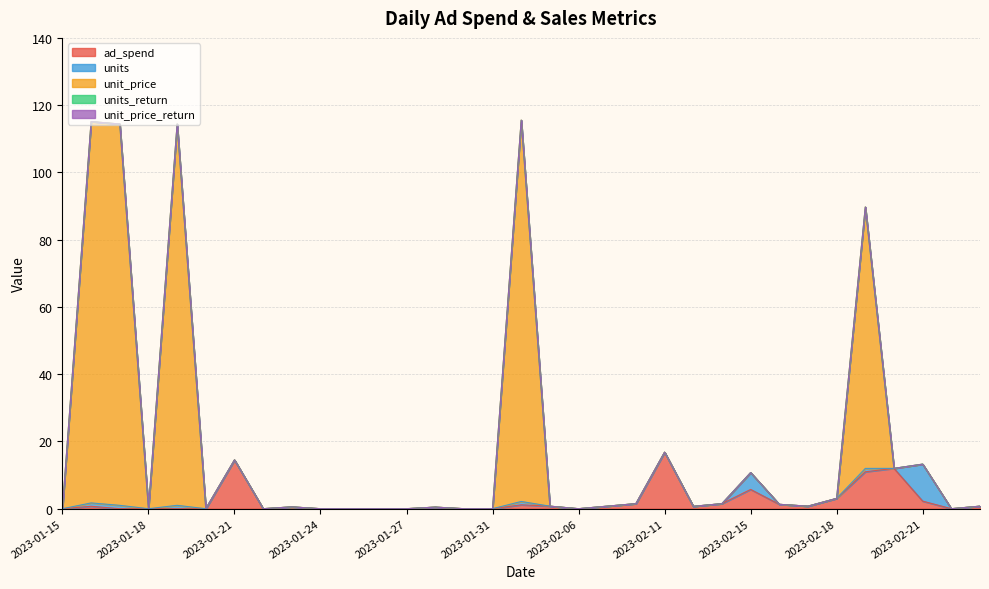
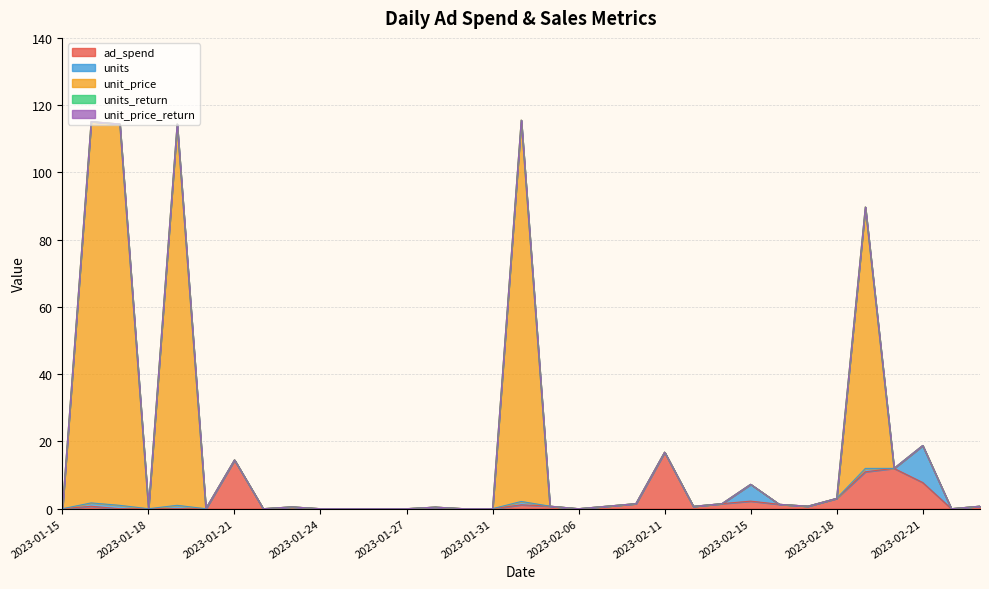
ad_spend, 2023-02-15: 6 -> 2
ad_spend, 2023-02-21: 2 -> 8
